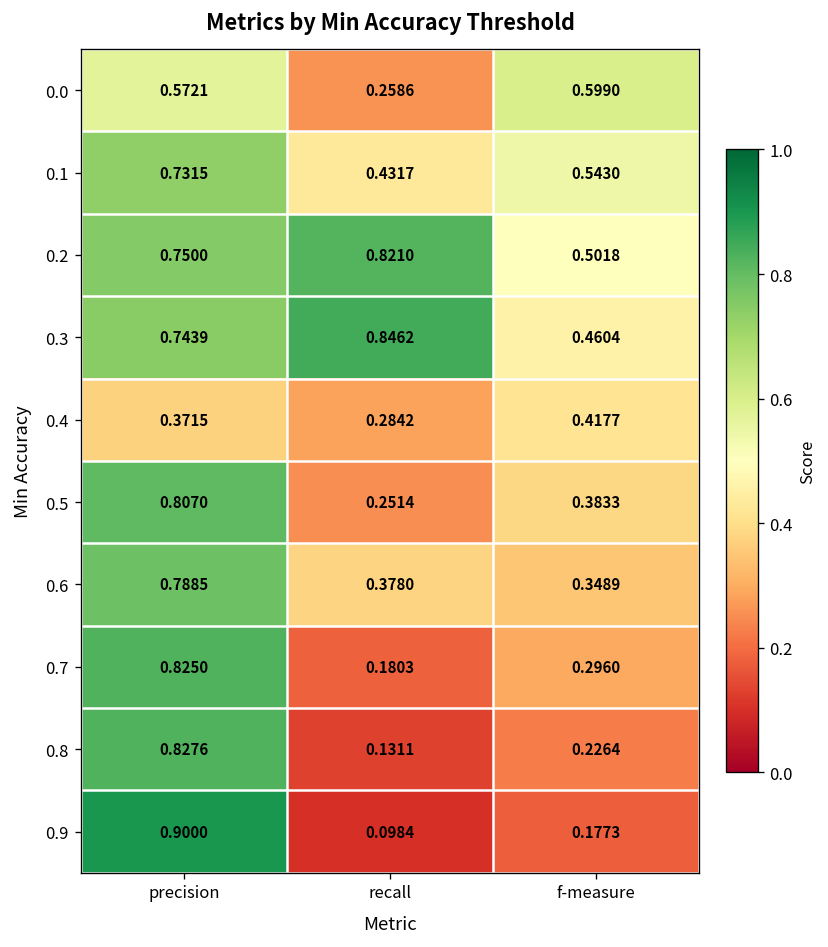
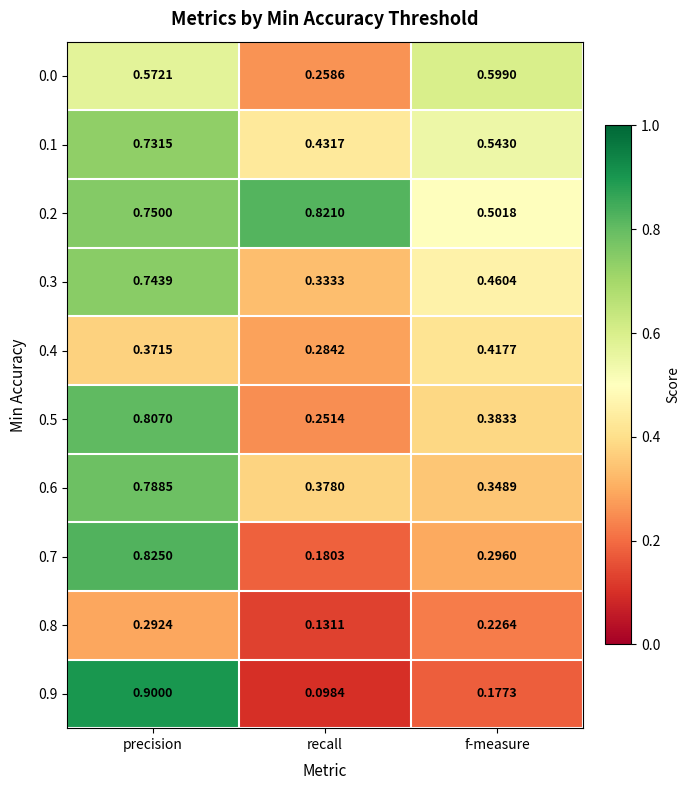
0.3, recall: 0.8462 -> 0.3333
0.8, precision: 0.8276 -> 0.2924
